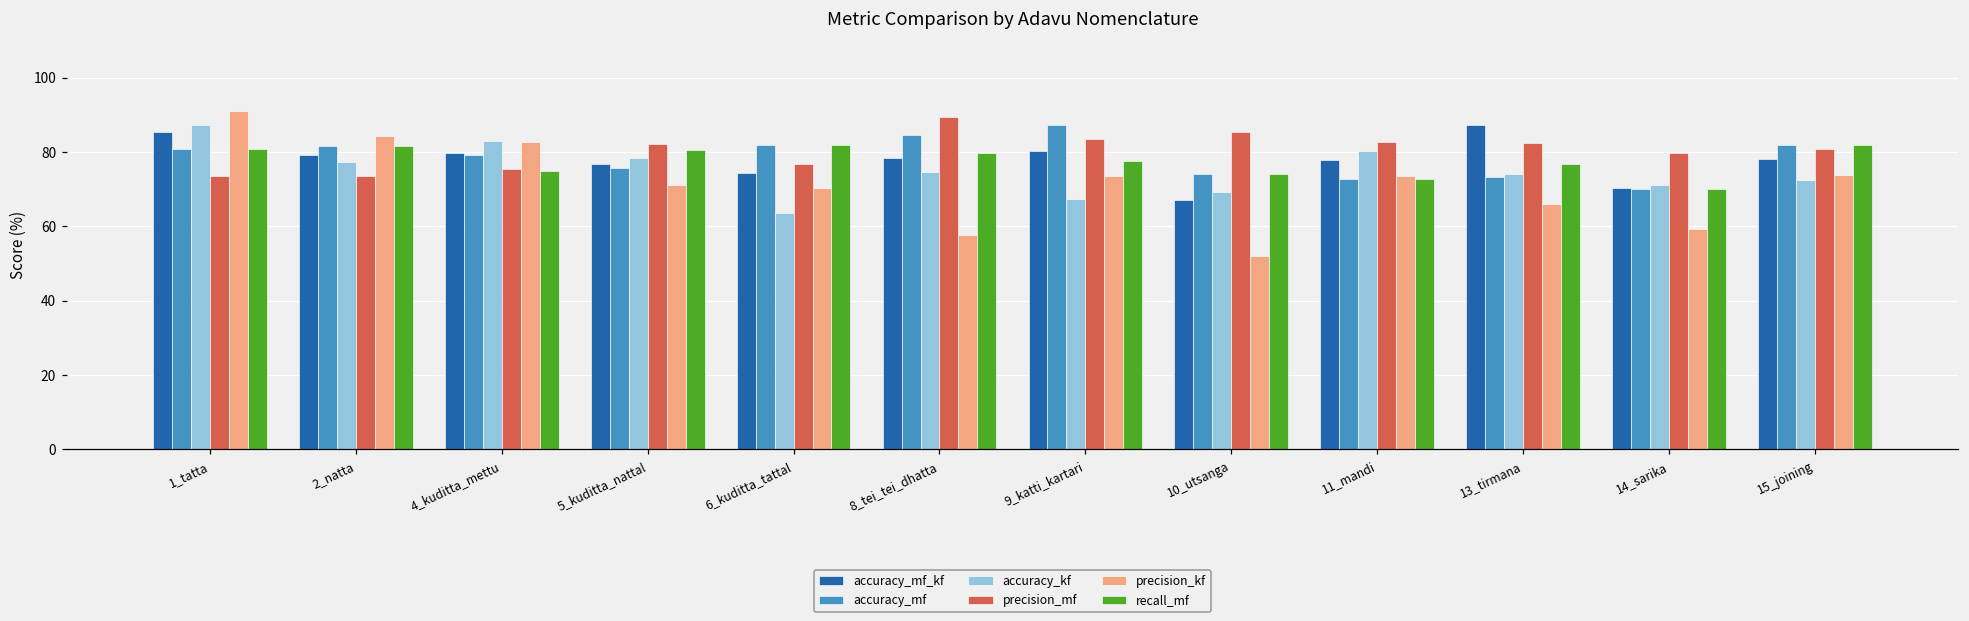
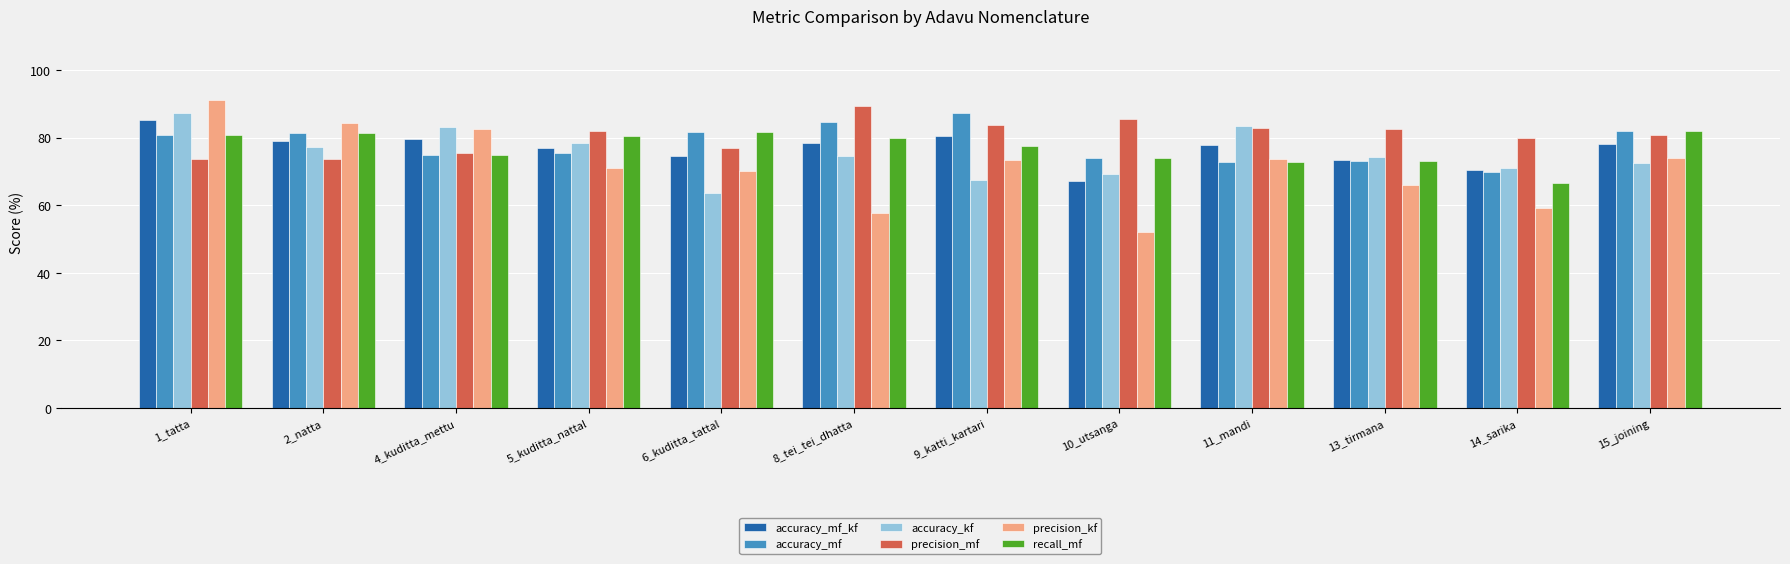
accuracy_mf, 4_kuditta_mettu: 79 -> 75
accuracy_kf, 11_mandi: 80 -> 83
accuracy_mf_kf, 13_tirmana: 87 -> 73
recall_mf, 13_tirmana: 77 -> 73
recall_mf, 14_sarika: 70 -> 67
